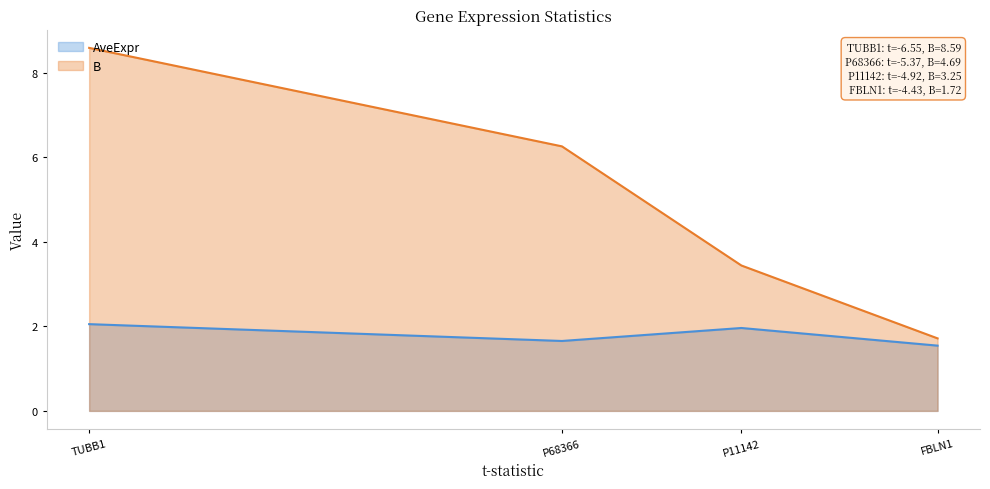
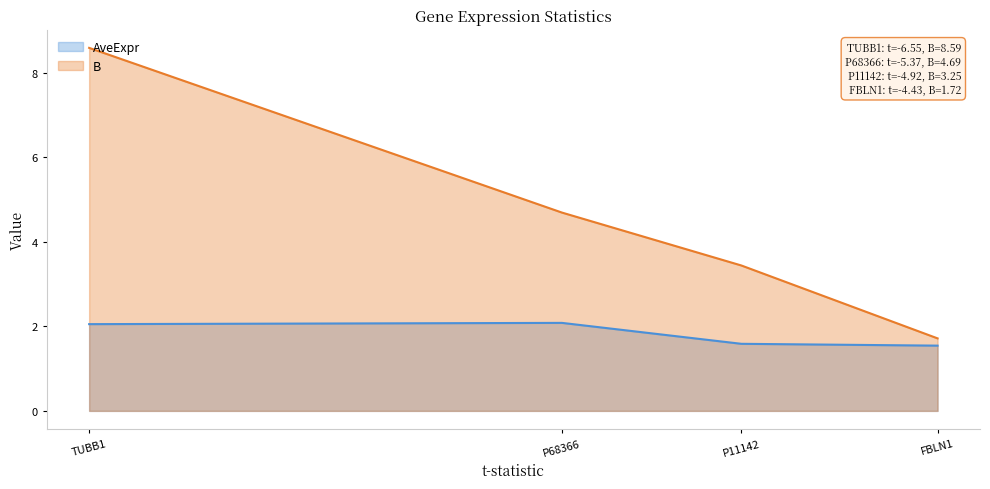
AveExpr, P68366: 1.7 -> 2.1
B, P68366: 6.3 -> 4.7
AveExpr, P11142: 2.0 -> 1.6
